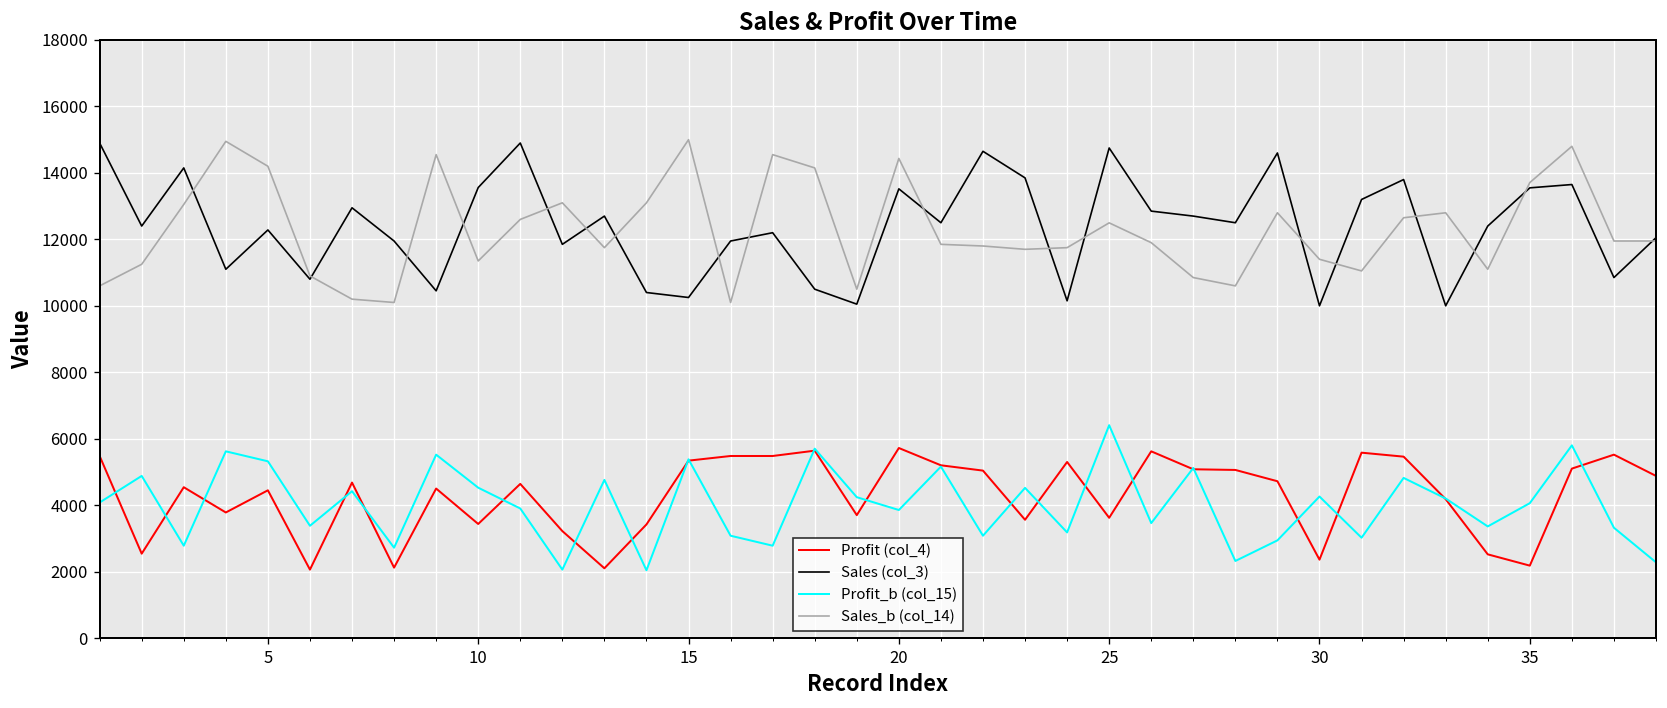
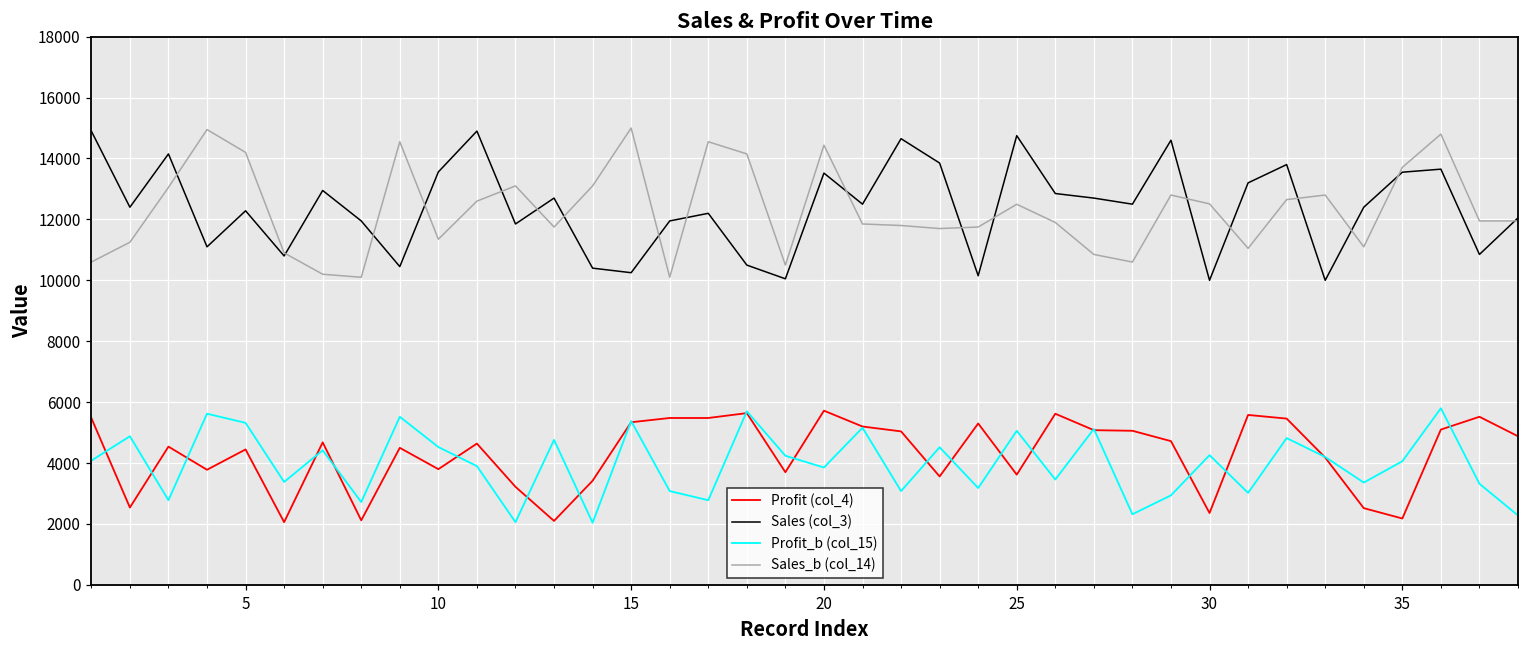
Profit (col_4), 10: 3400 -> 3800
Profit_b (col_15), 25: 6400 -> 5100
Sales_b (col_14), 30: 11400 -> 12500
